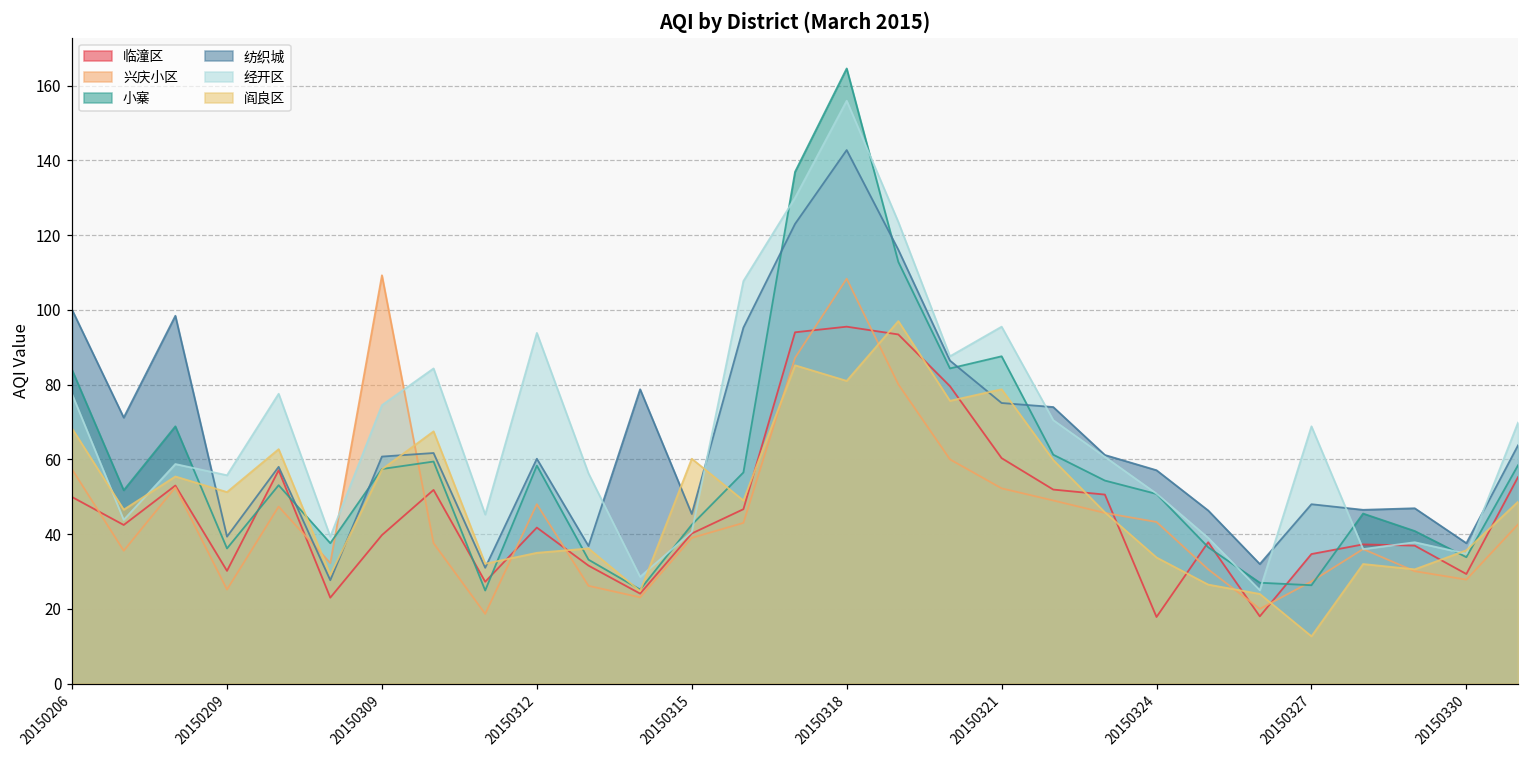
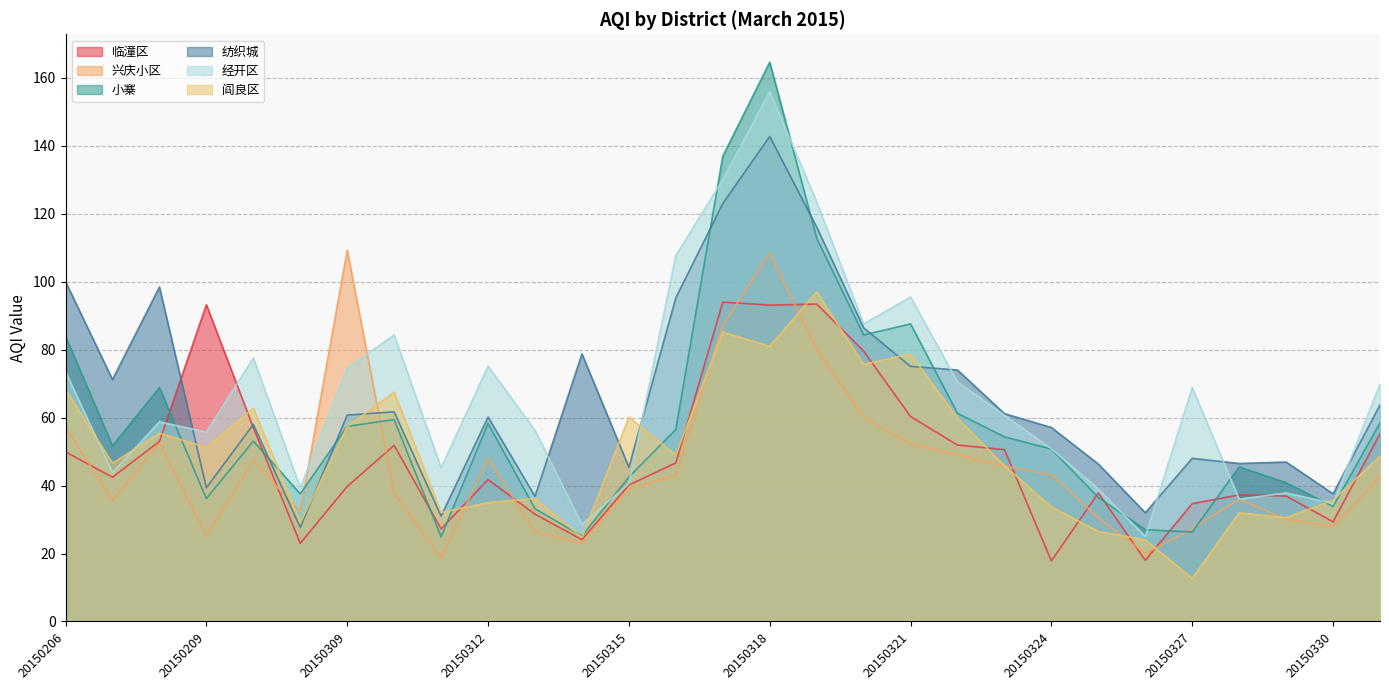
经开区, 20150206: 77 -> 73
临潼区, 20150209: 30 -> 93
经开区, 20150312: 94 -> 75
临潼区, 20150318: 96 -> 93
